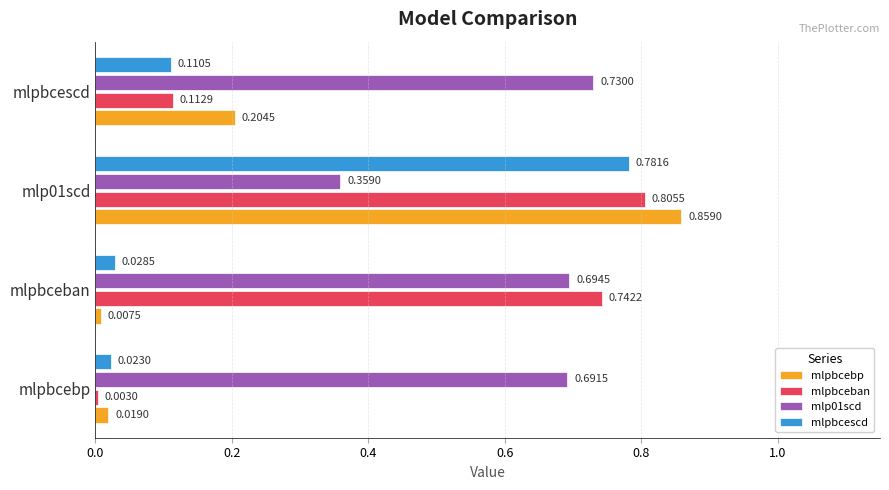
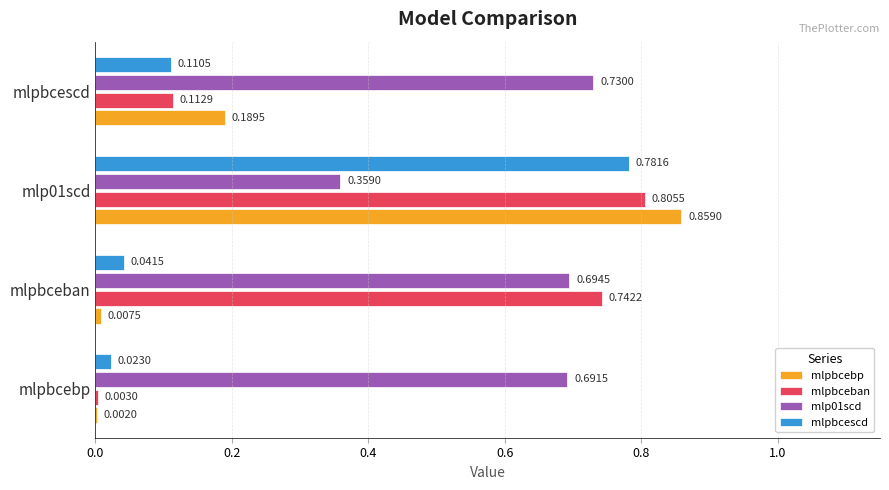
mlpbcebp, mlpbcescd: 0.2045 -> 0.1895
mlpbcescd, mlpbceban: 0.0285 -> 0.0415
mlpbcebp, mlpbcebp: 0.0190 -> 0.0020
